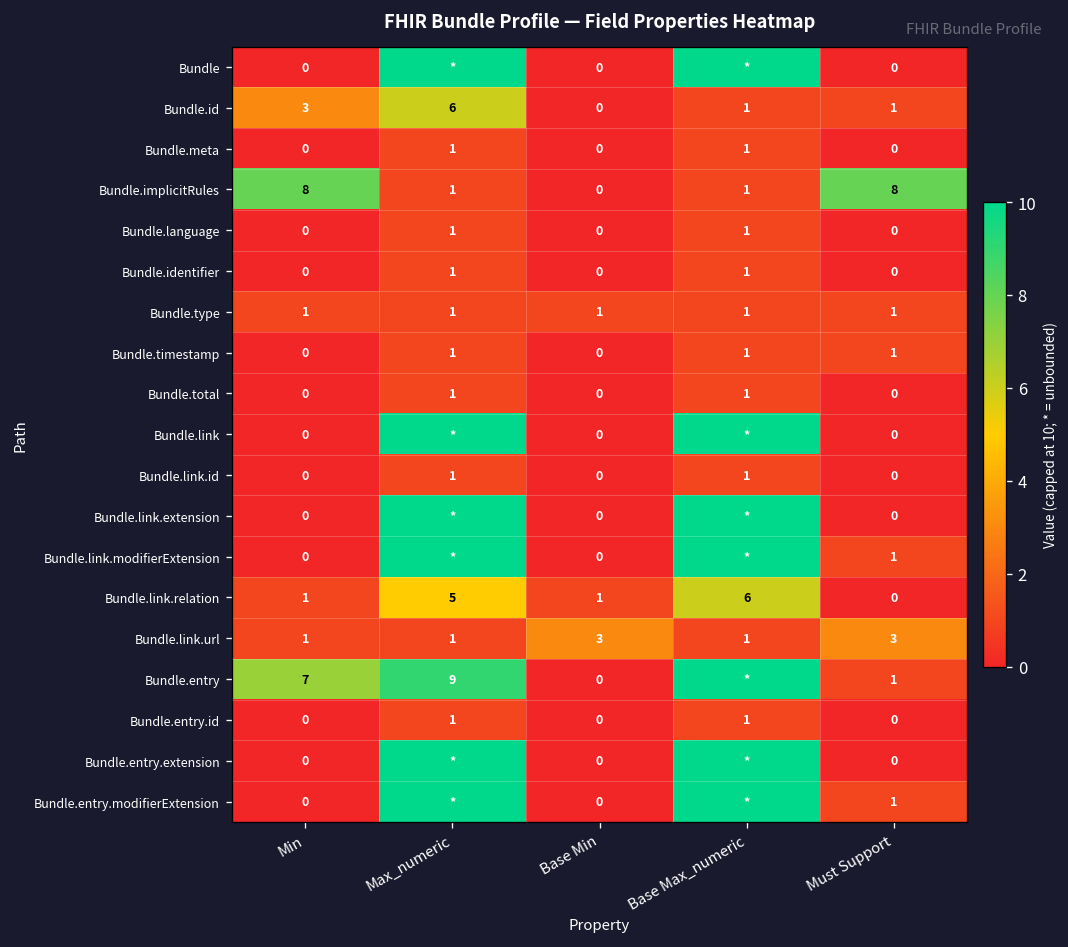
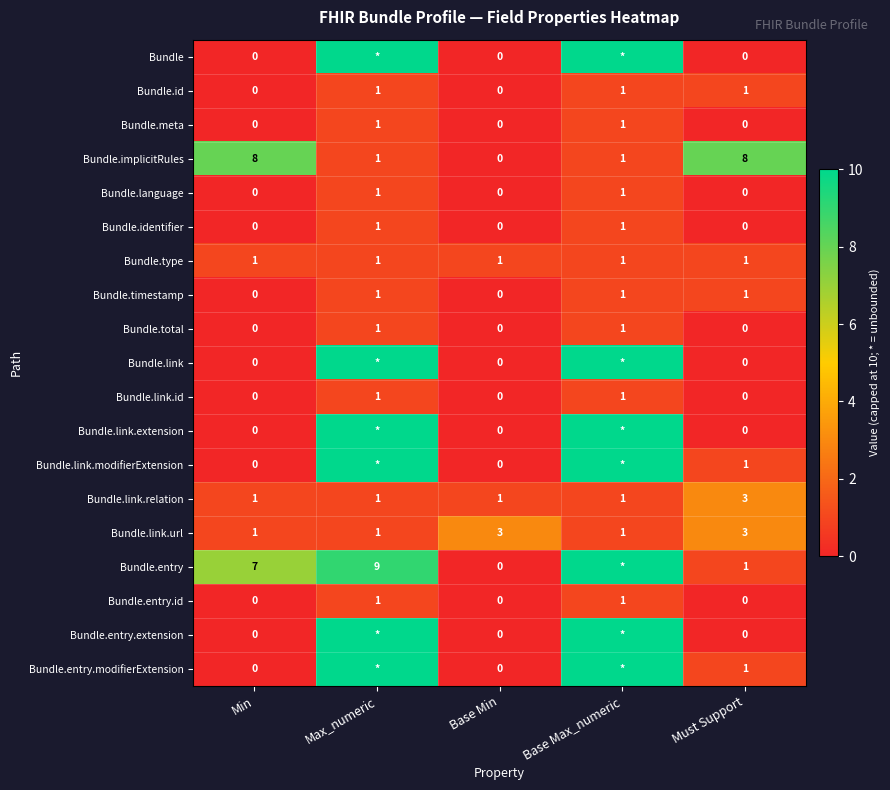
Bundle.id, Min: 3 -> 0
Bundle.id, Max_numeric: 6 -> 1
Bundle.link.relation, Max_numeric: 5 -> 1
Bundle.link.relation, Base Max_numeric: 6 -> 1
Bundle.link.relation, Must Support: 0 -> 3
